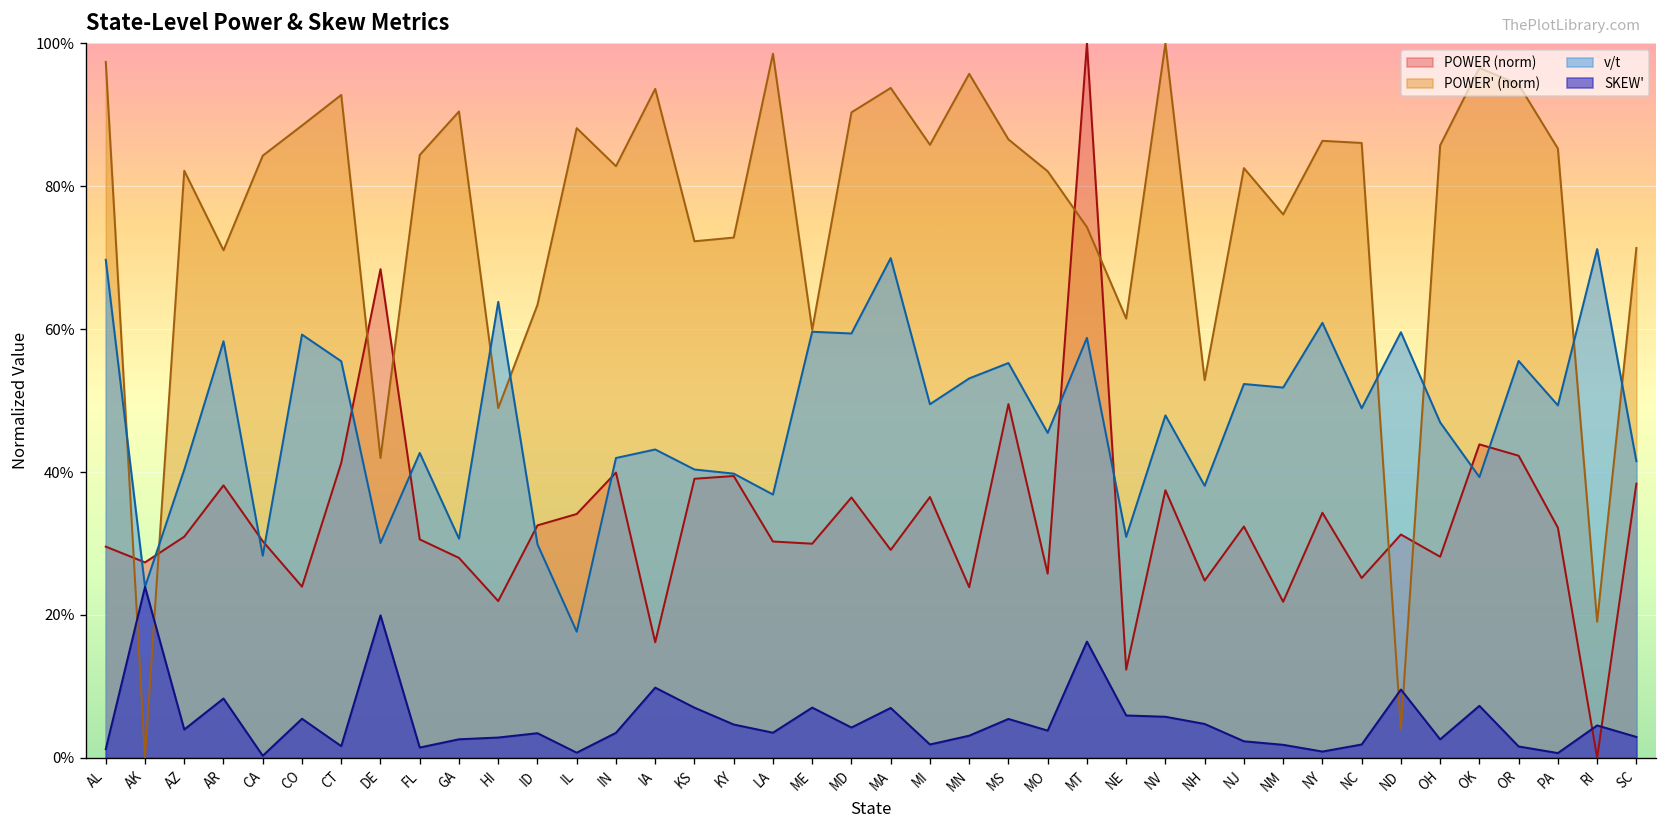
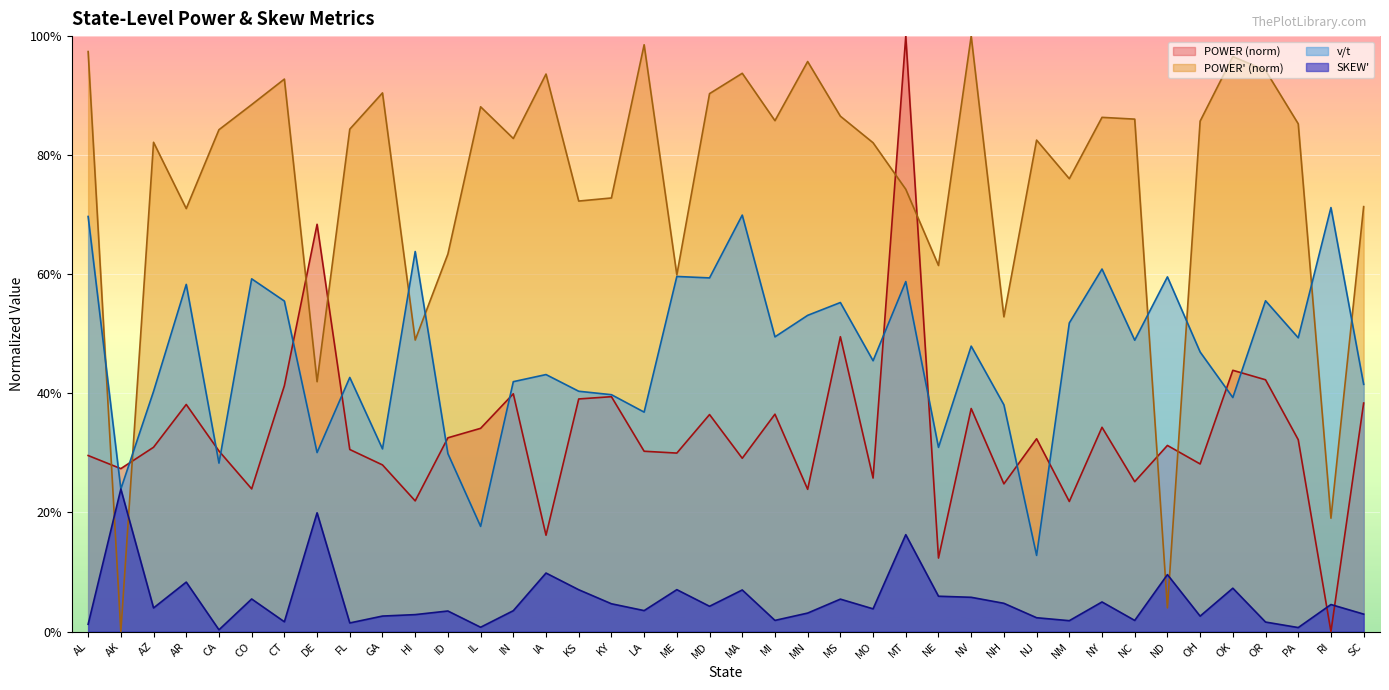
v/t, NJ: 52% -> 13%
SKEW', NY: 1% -> 5%
